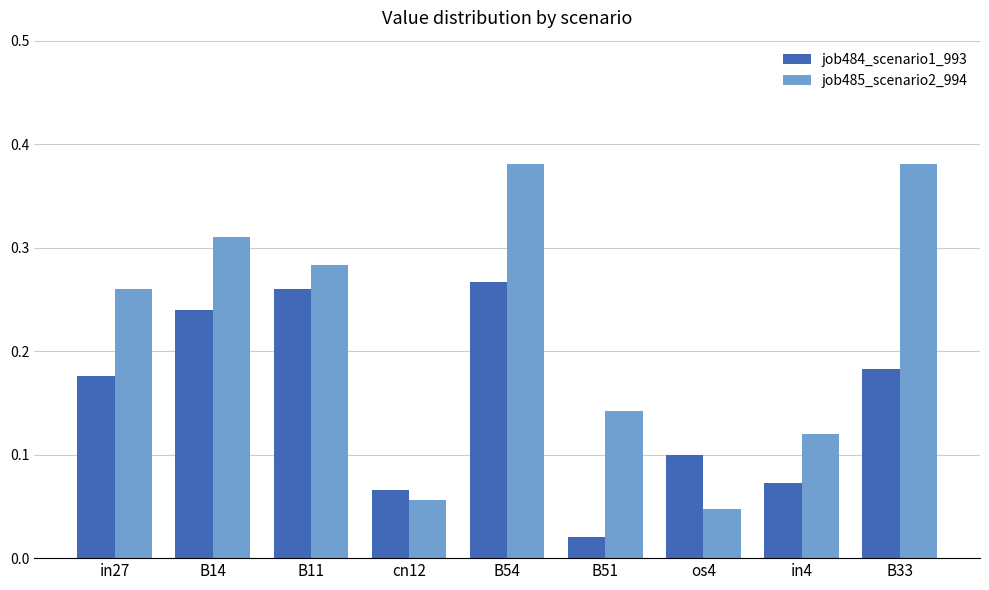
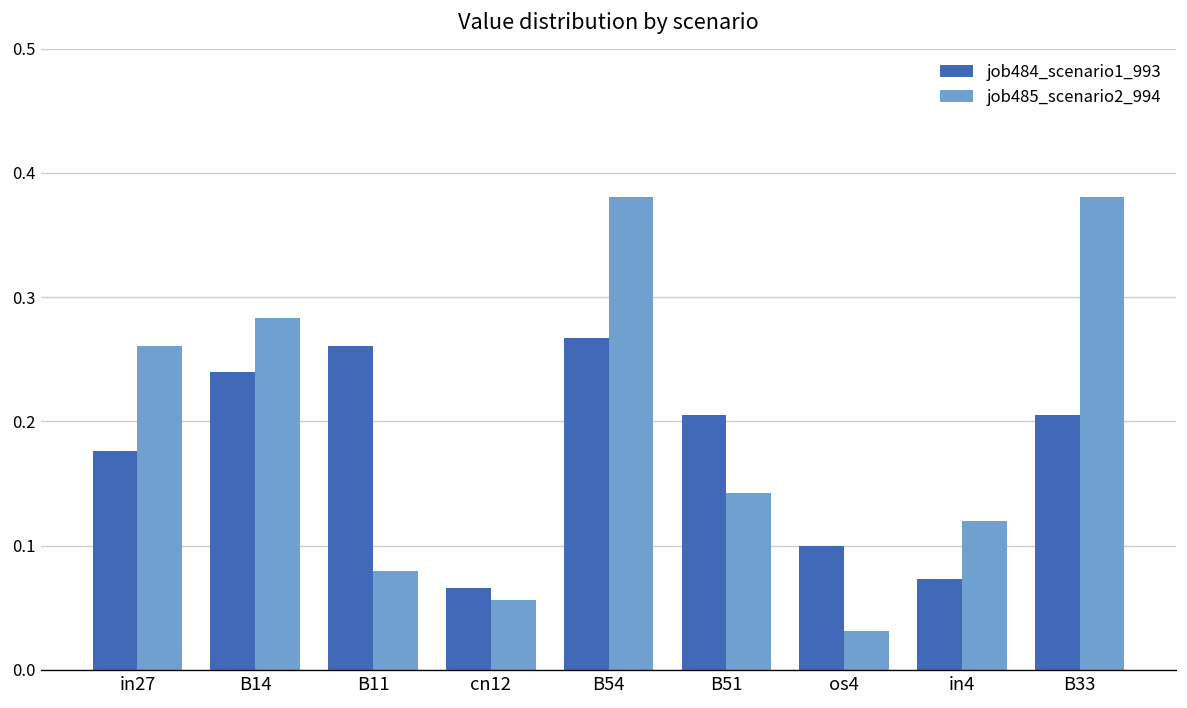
job485_scenario2_994, B14: 0.310 -> 0.284
job485_scenario2_994, B11: 0.284 -> 0.080
job484_scenario1_993, B51: 0.020 -> 0.205
job485_scenario2_994, os4: 0.047 -> 0.032
job484_scenario1_993, B33: 0.183 -> 0.205
